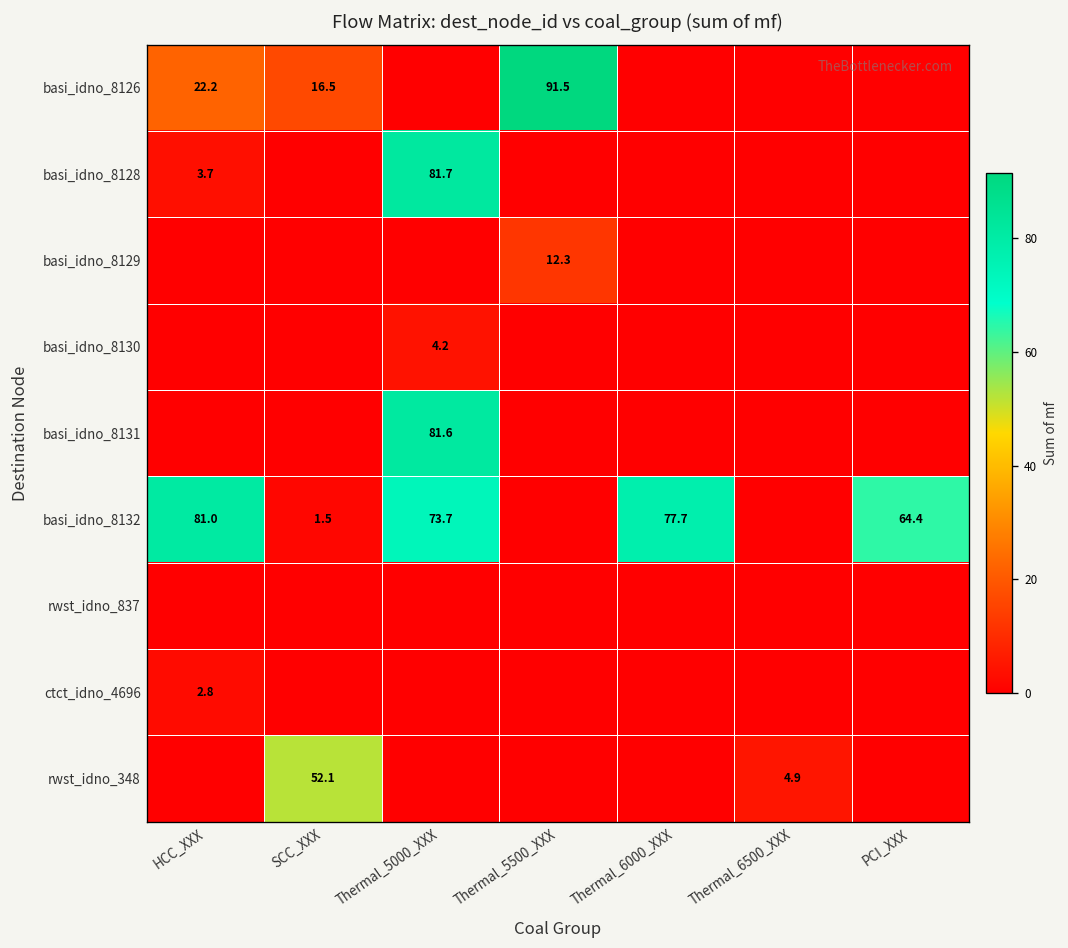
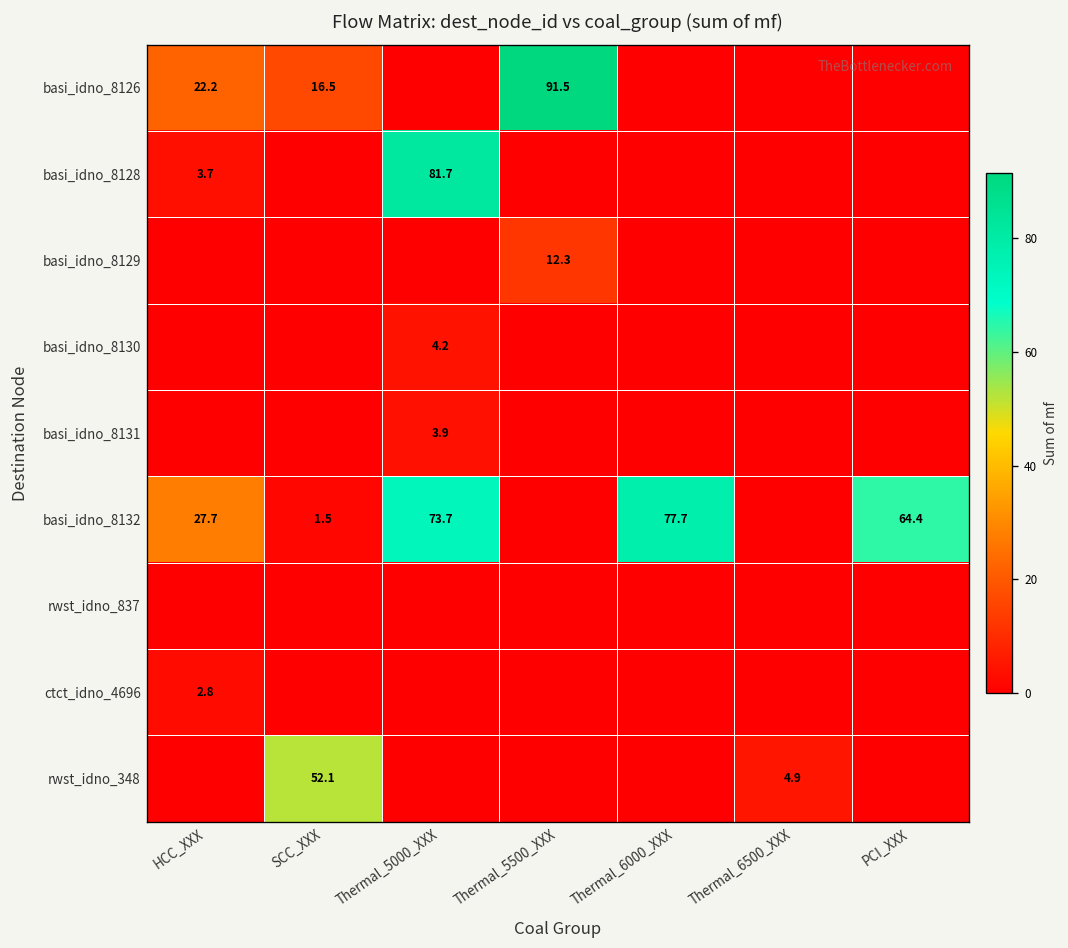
basi_idno_8131, Thermal_5000_XXX: 81.6 -> 3.9
basi_idno_8132, HCC_XXX: 81.0 -> 27.7
